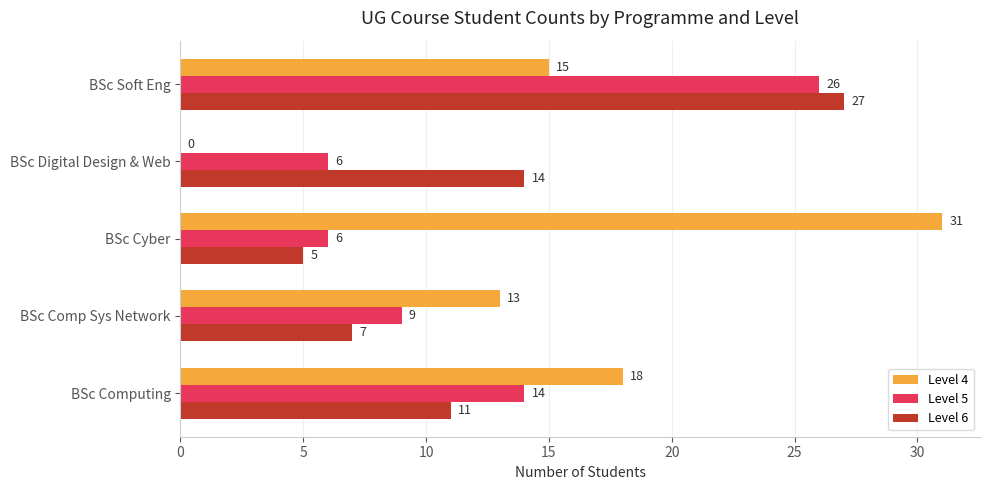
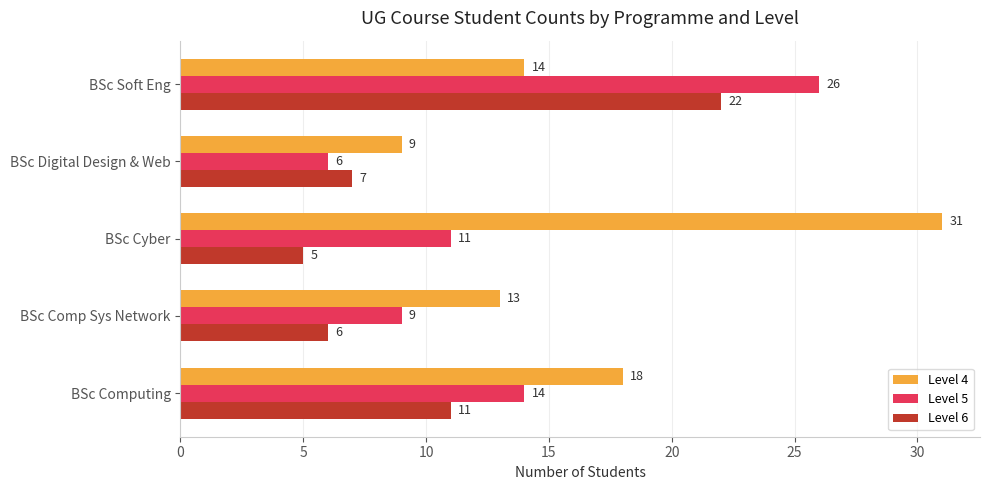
Level 4, BSc Soft Eng: 15 -> 14
Level 6, BSc Soft Eng: 27 -> 22
Level 4, BSc Digital Design & Web: 0 -> 9
Level 6, BSc Digital Design & Web: 14 -> 7
Level 5, BSc Cyber: 6 -> 11
Level 6, BSc Comp Sys Network: 7 -> 6
